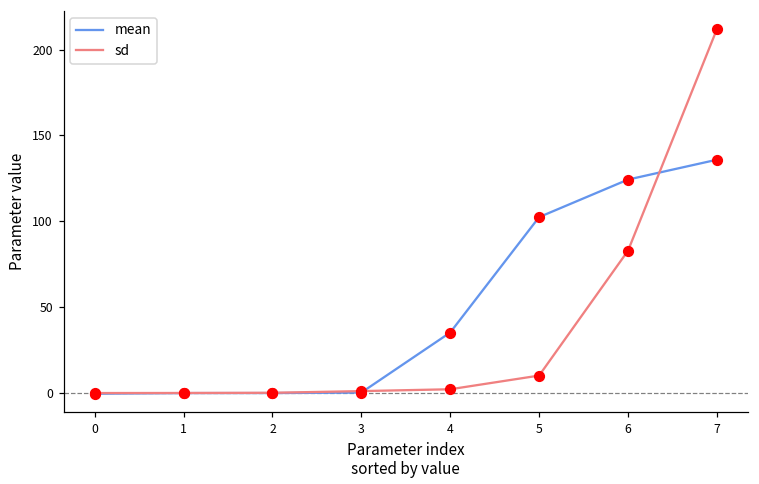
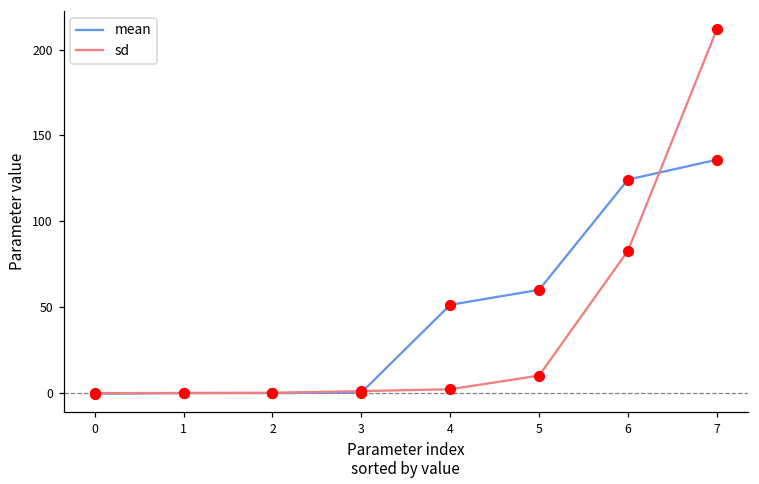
mean, 4: 35 -> 51
mean, 5: 102 -> 60
